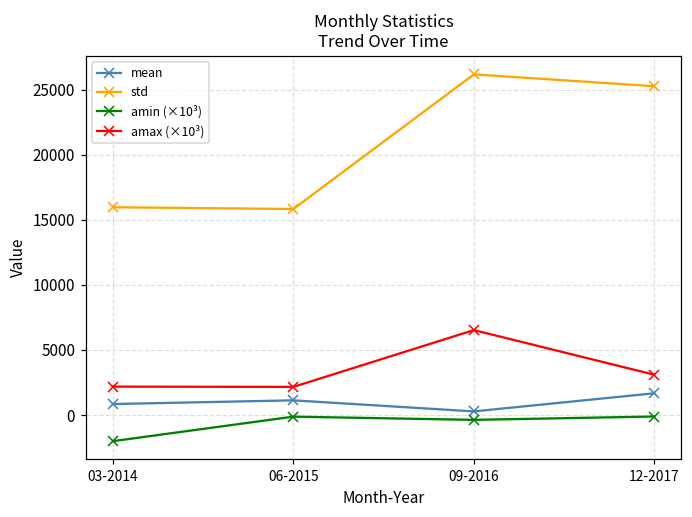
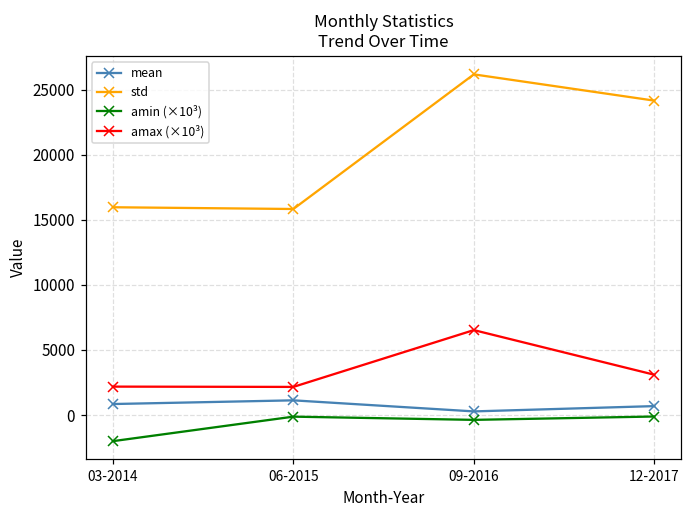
mean, 12-2017: 1700 -> 700
std, 12-2017: 25300 -> 24100
